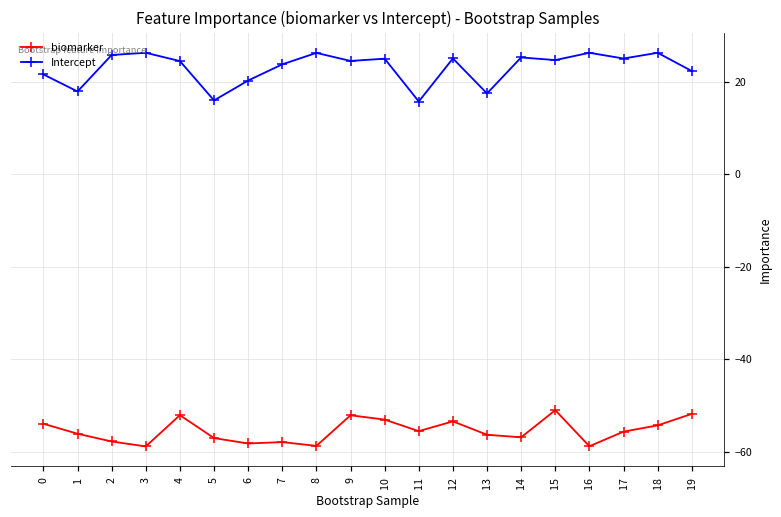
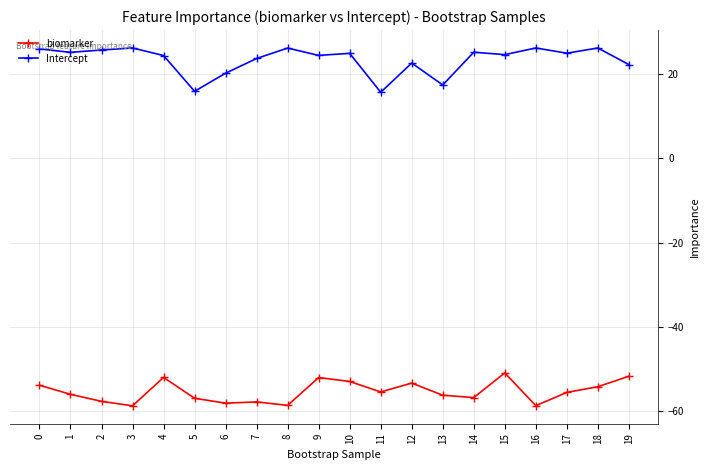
Intercept, 0: 22 -> 26
Intercept, 1: 18 -> 25
Intercept, 12: 25 -> 23
